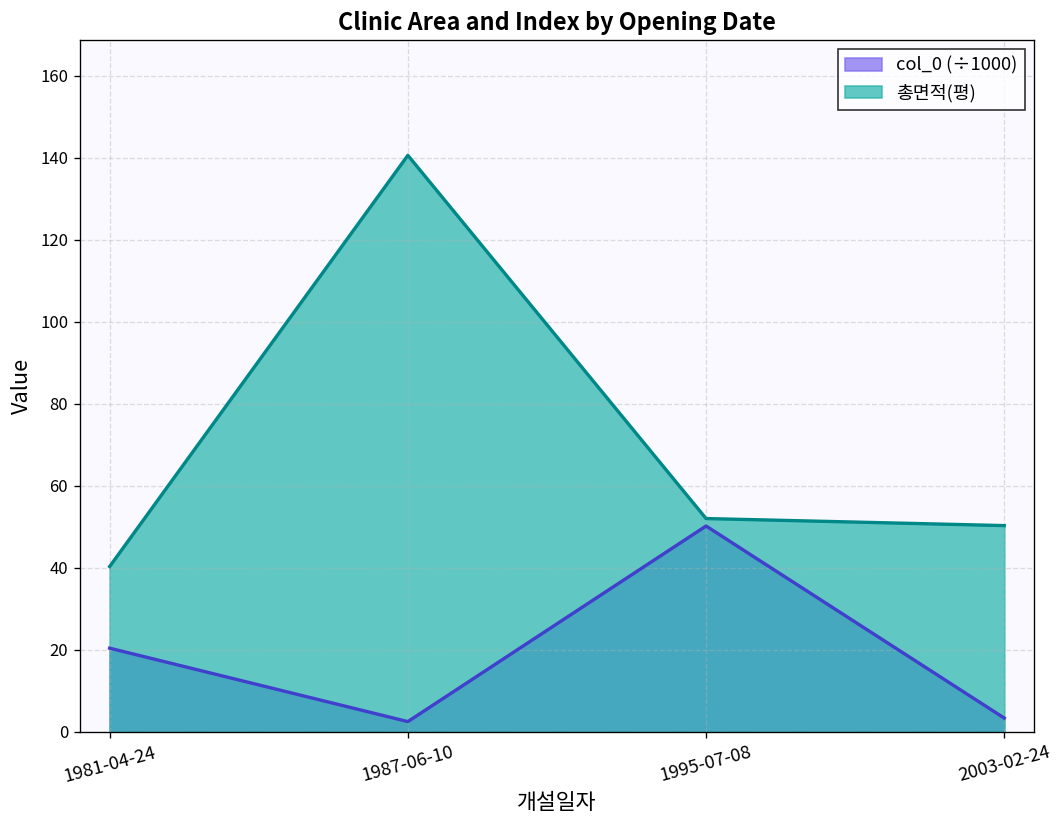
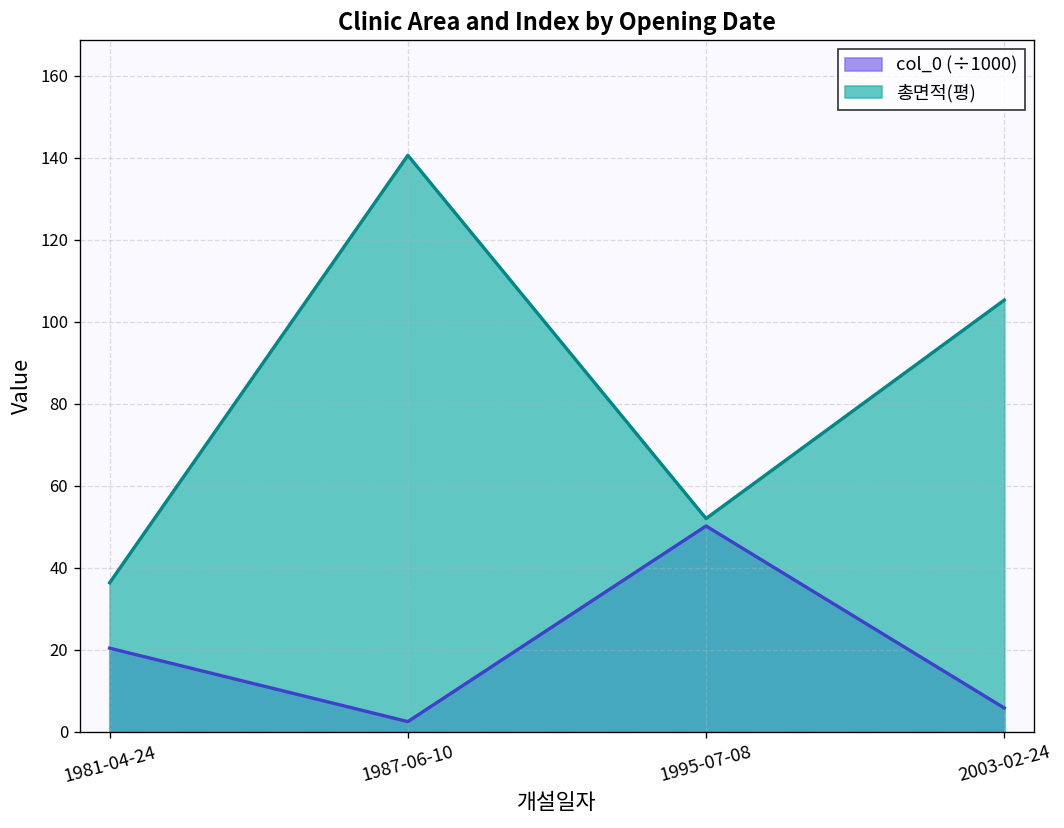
총면적(평), 1981-04-24: 40 -> 36
col_0 (÷1000), 2003-02-24: 3 -> 6
총면적(평), 2003-02-24: 50 -> 105
